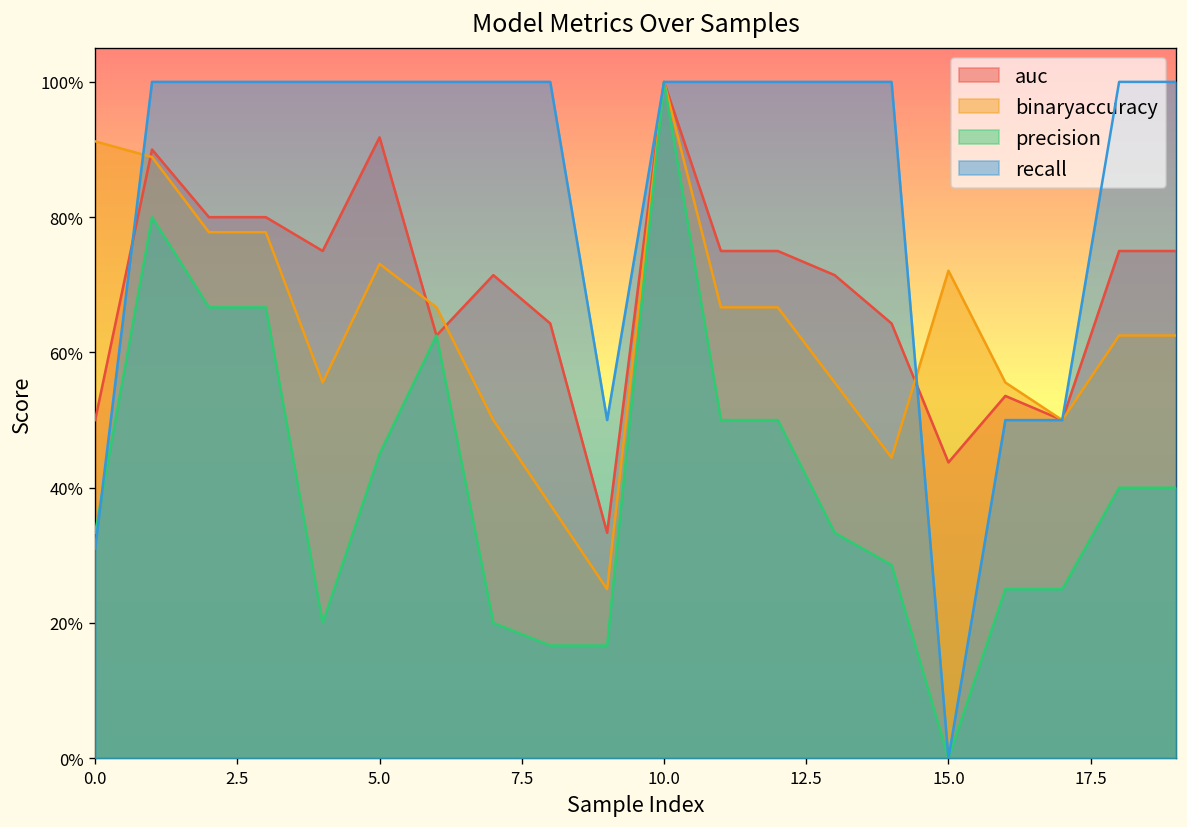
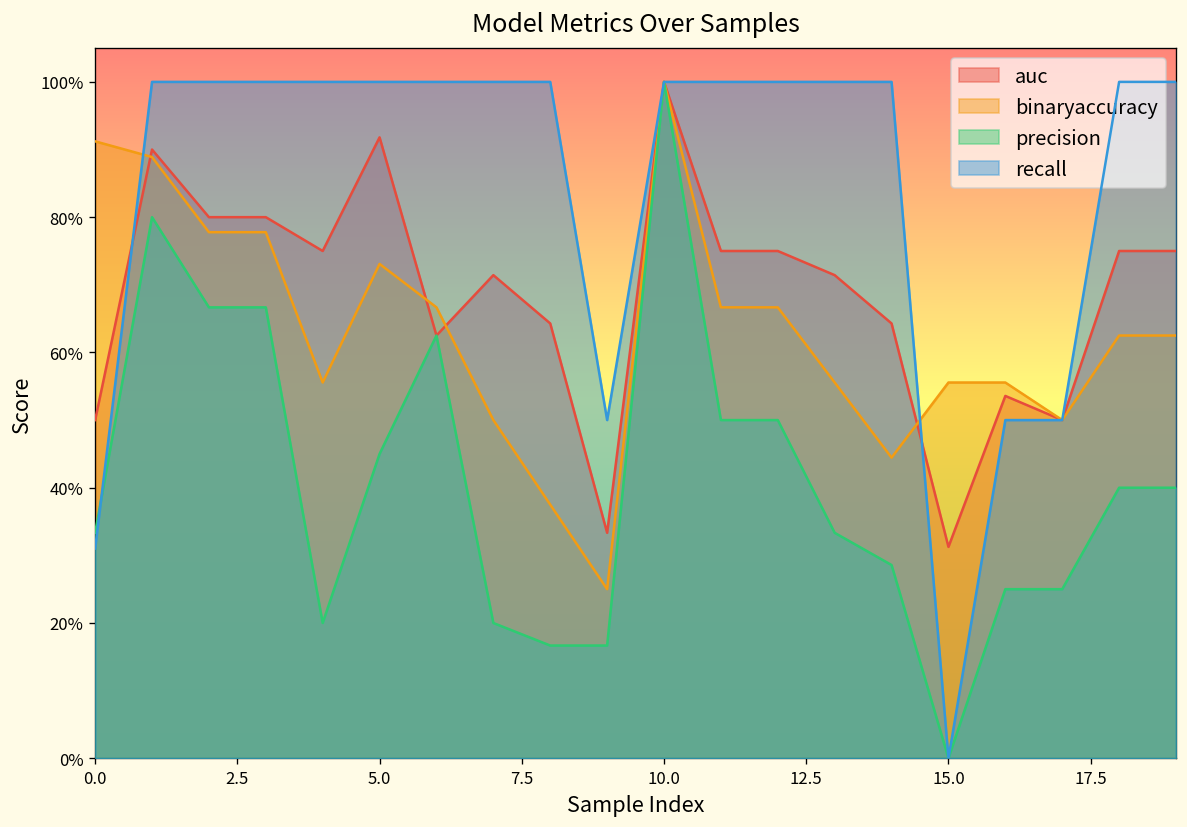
auc, 15.0: 44% -> 31%
binaryaccuracy, 15.0: 72% -> 56%
